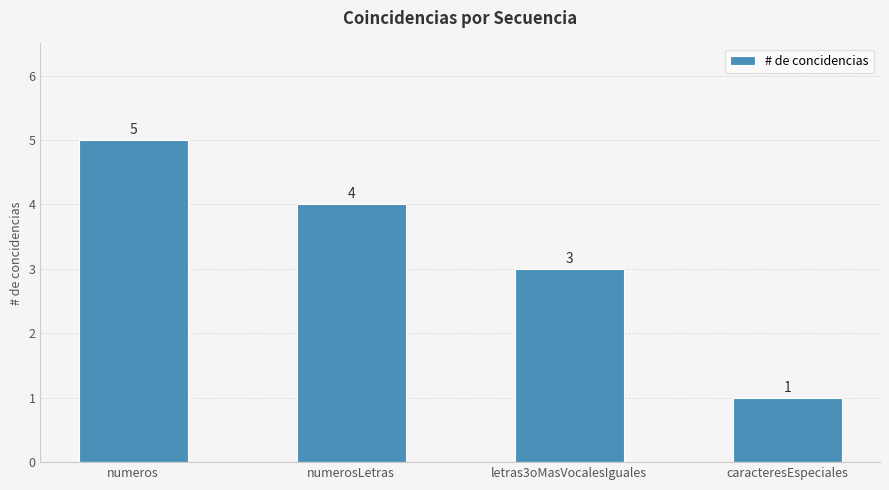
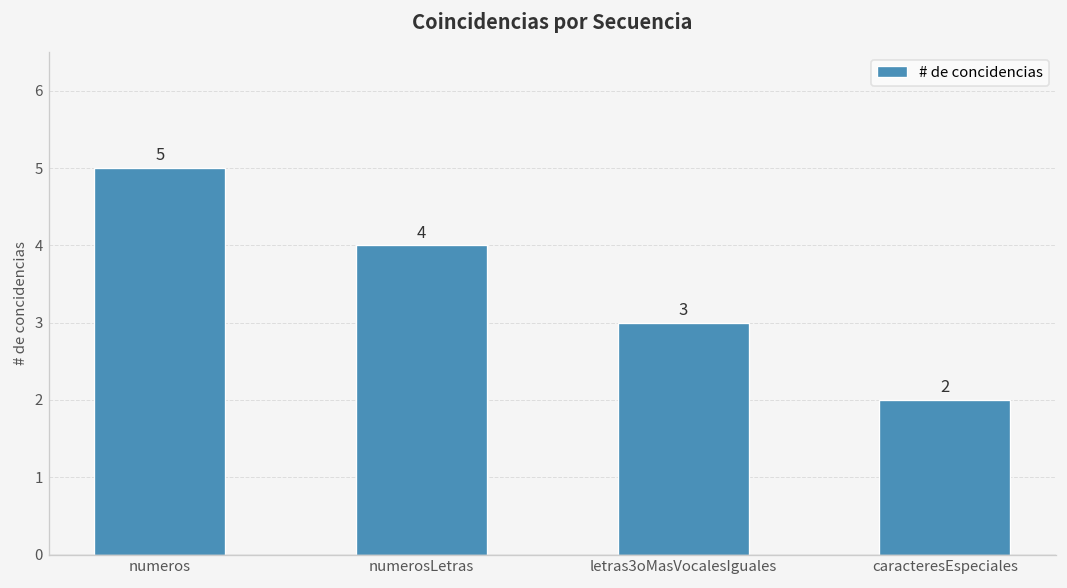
caracteresEspeciales: 1 -> 2
